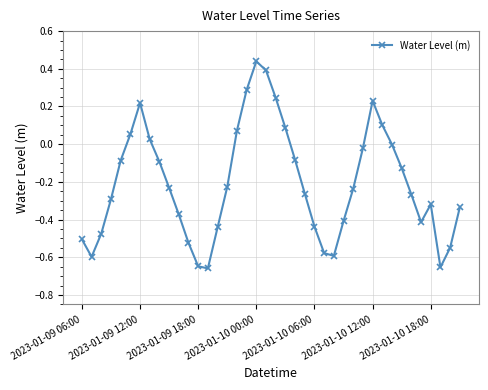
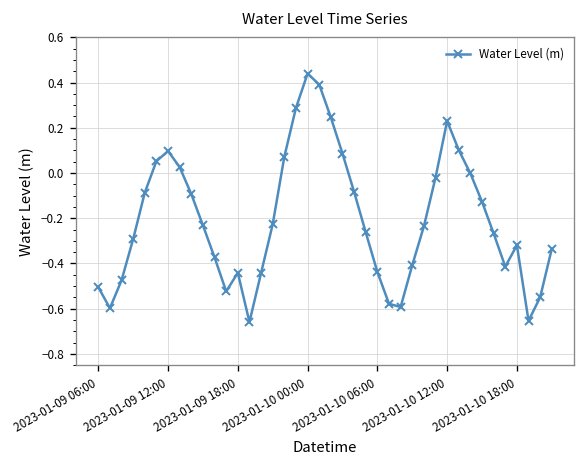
2023-01-09 12:00: 0.22 -> 0.10
2023-01-09 18:00: -0.65 -> -0.44
